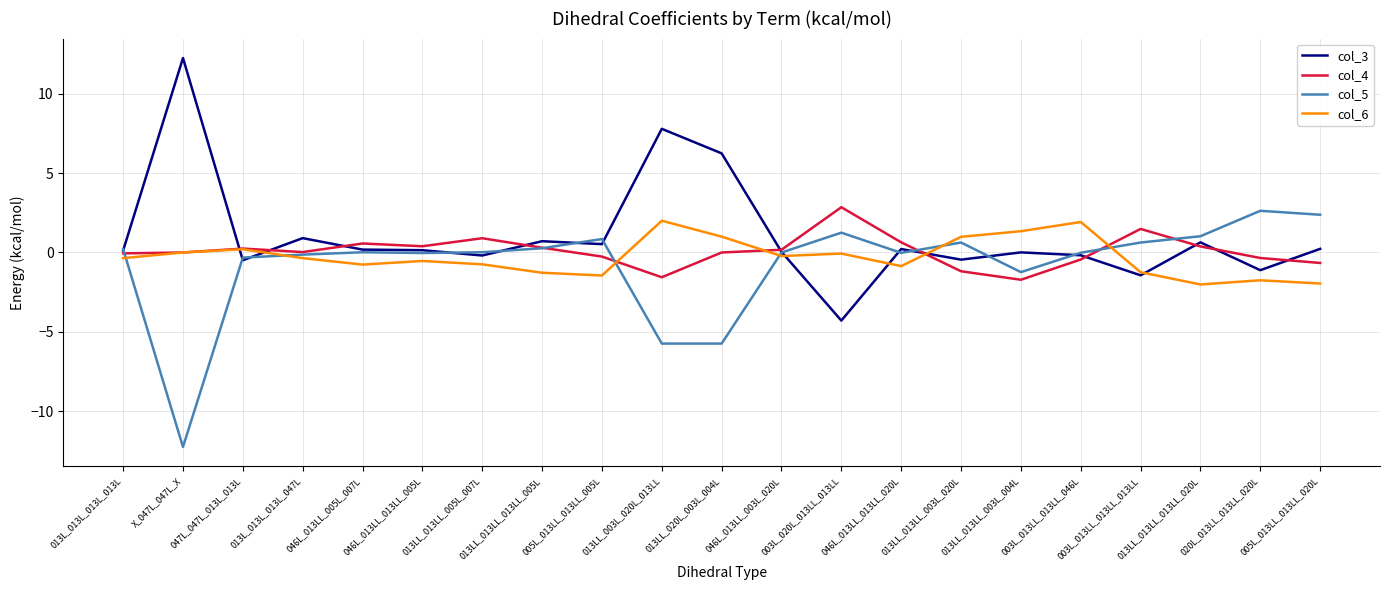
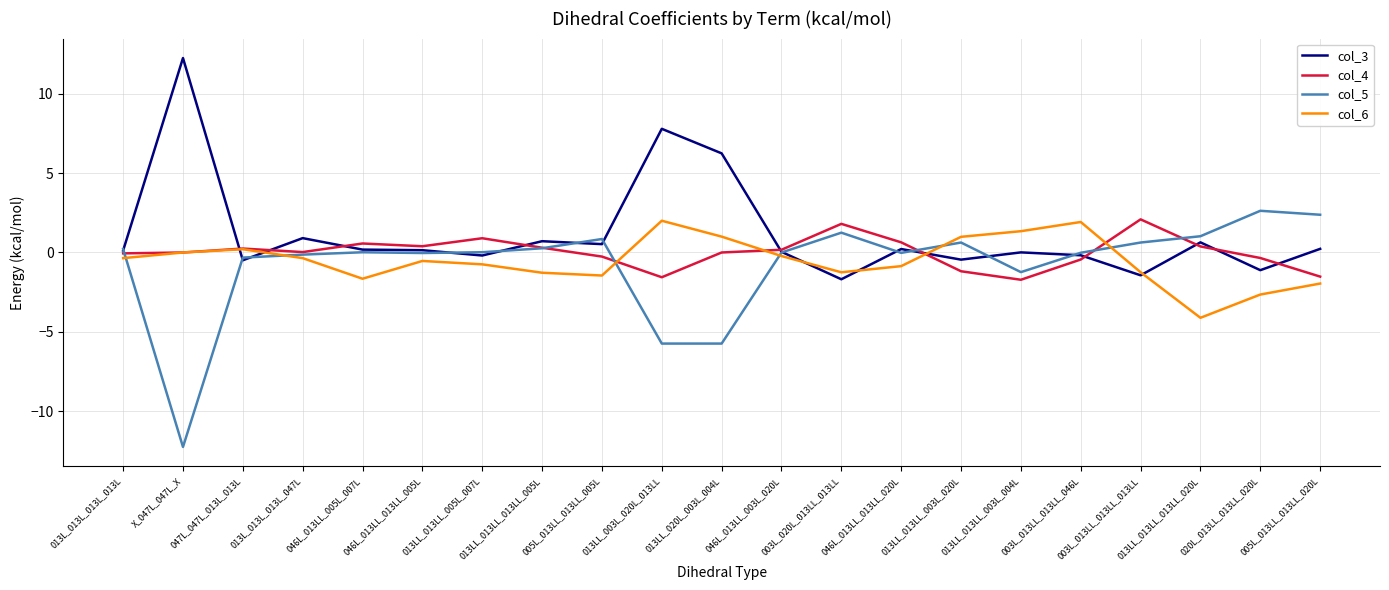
col_6, 046L_013LL_005L_007L: -0.8 -> -1.7
col_3, 003L_020L_013LL_013LL: -4.3 -> -1.7
col_4, 003L_020L_013LL_013LL: 2.9 -> 1.8
col_6, 003L_020L_013LL_013LL: -0.1 -> -1.2
col_4, 003L_013LL_013LL_013LL: 1.5 -> 2.1
col_6, 013LL_013LL_013LL_020L: -2.0 -> -4.1
col_6, 020L_013LL_013LL_020L: -1.8 -> -2.6
col_4, 005L_013LL_013LL_020L: -0.7 -> -1.5
